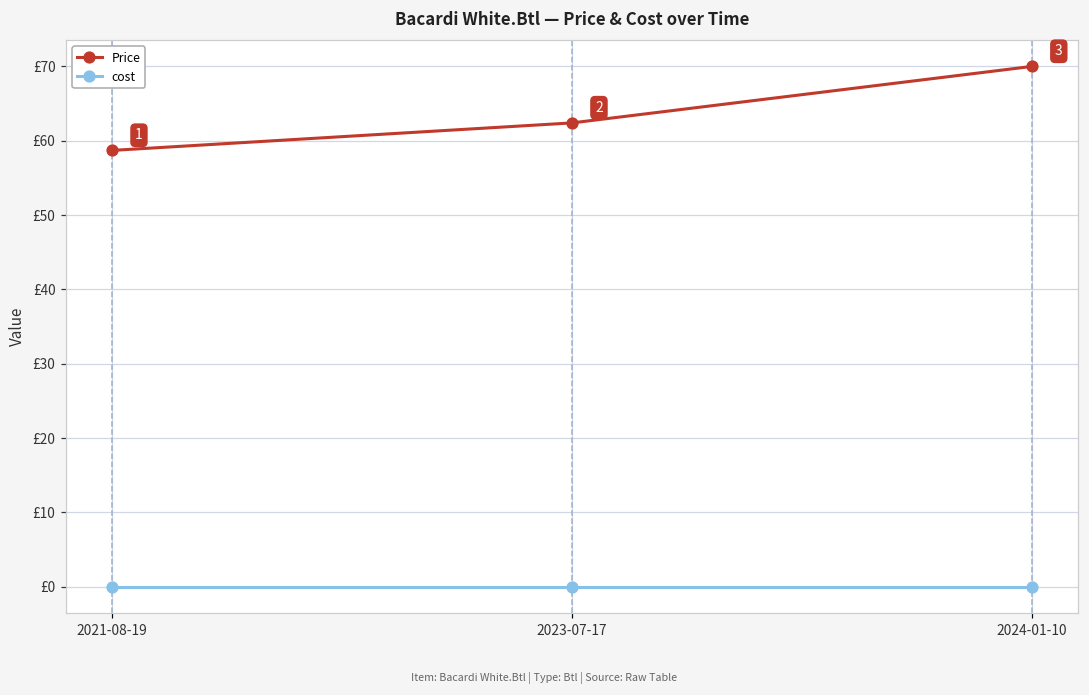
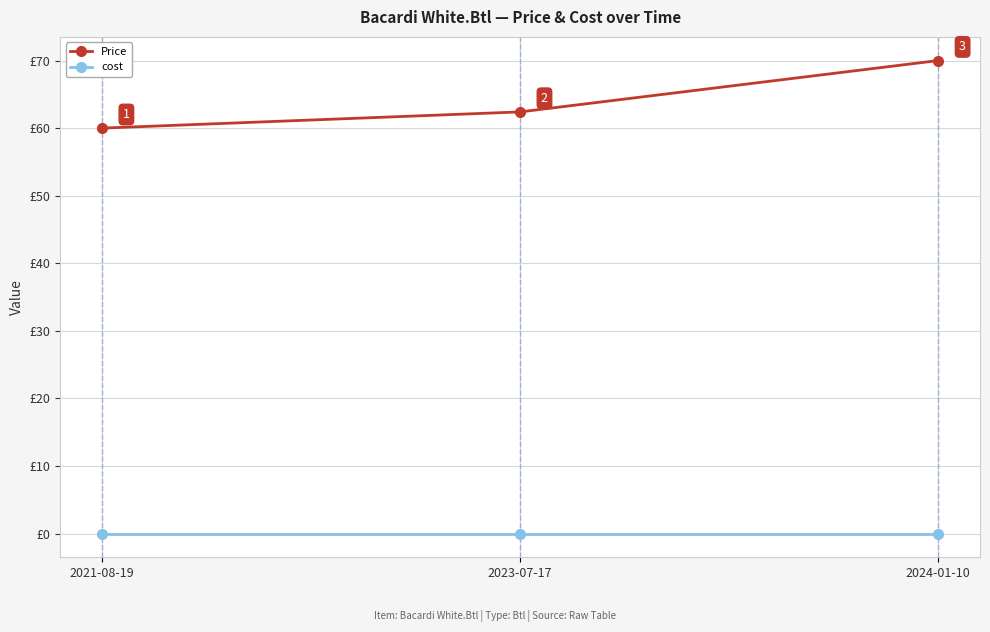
Price, 2021-08-19: £59 -> £60
